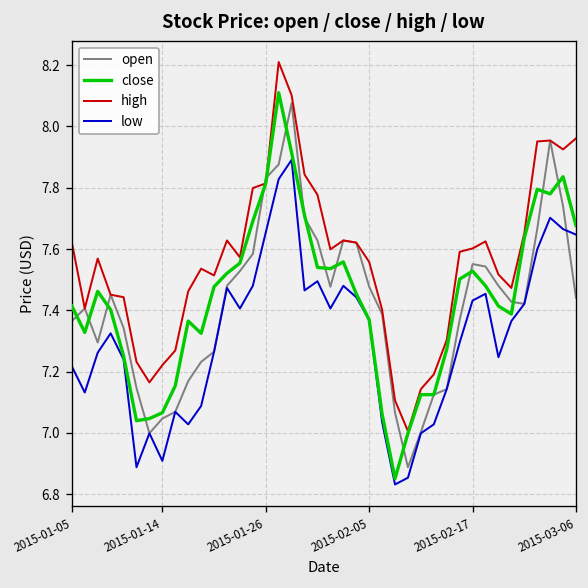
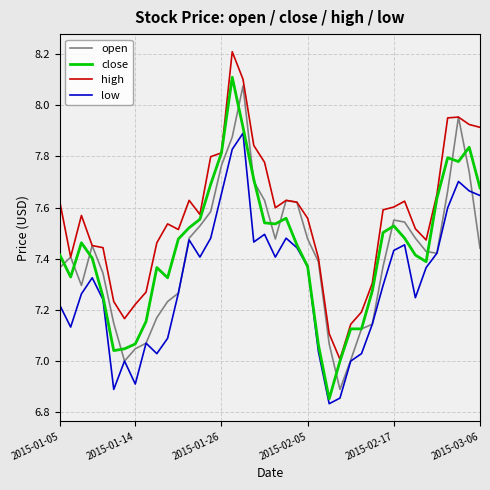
open, 2015-01-26: 7.83 -> 7.77
high, 2015-03-06: 7.96 -> 7.91
